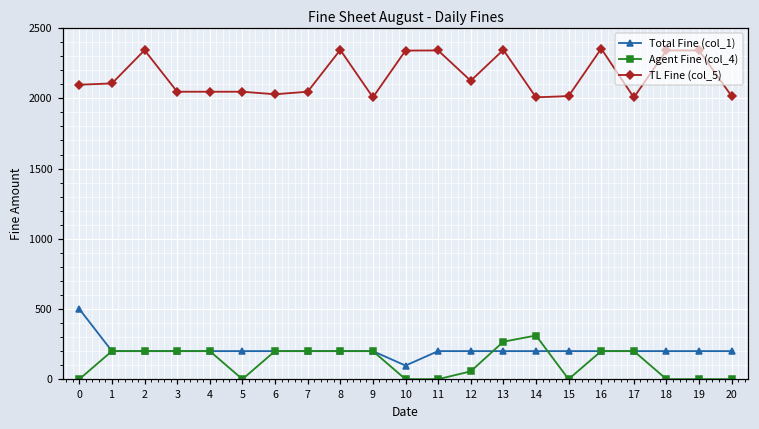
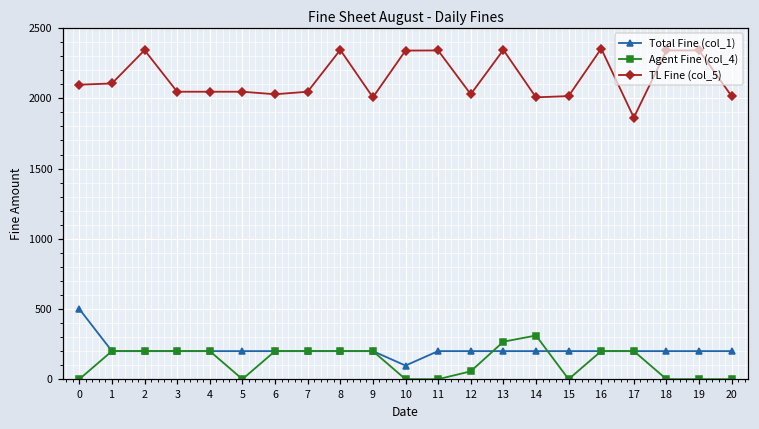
TL Fine (col_5), 12: 2130 -> 2030
TL Fine (col_5), 17: 2010 -> 1860
